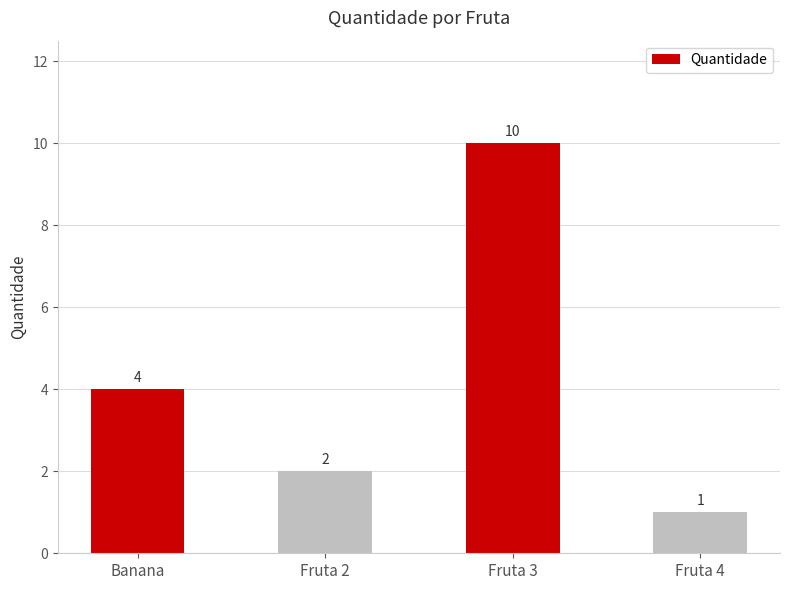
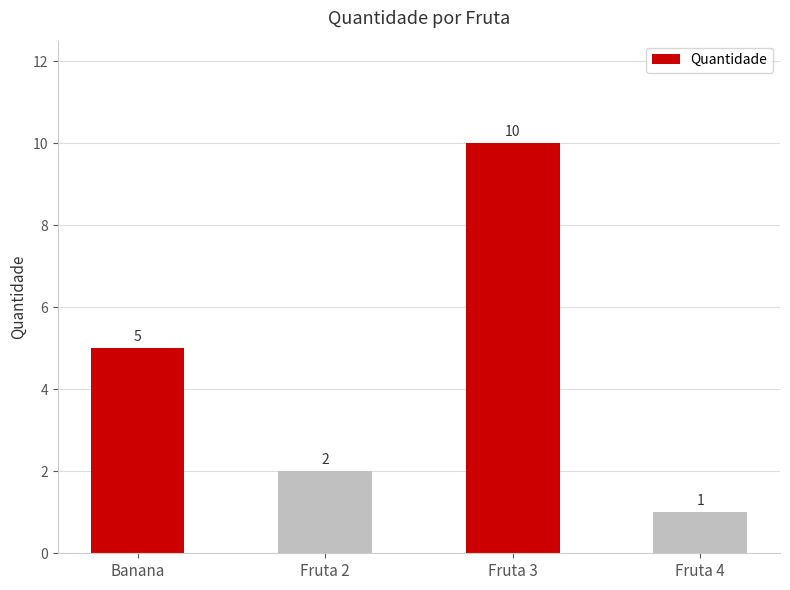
Banana: 4 -> 5
